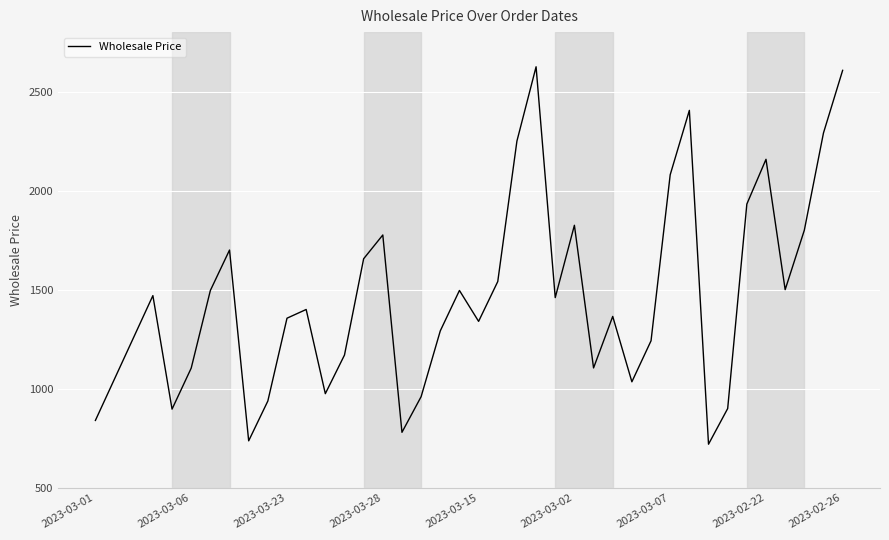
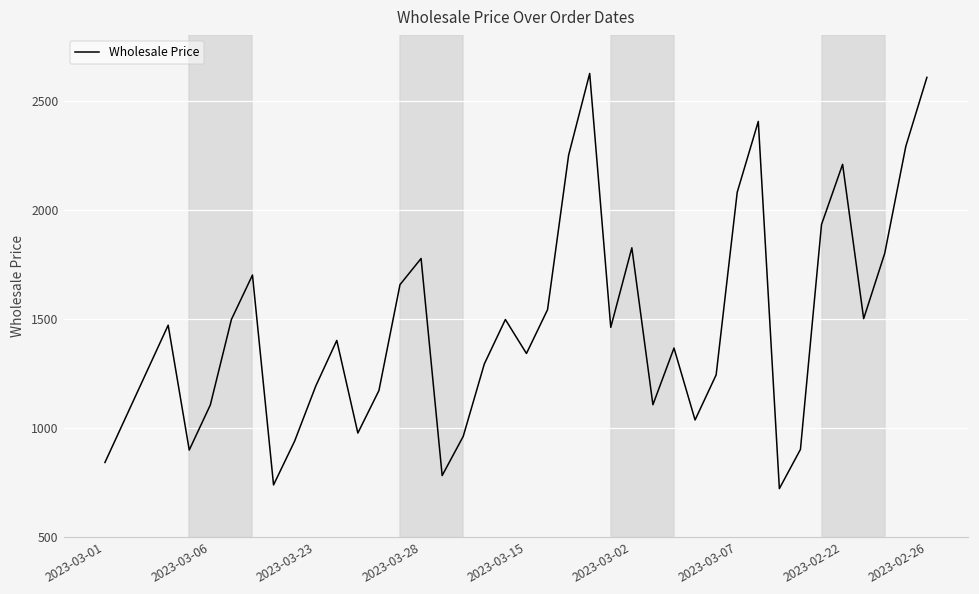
2023-03-23: 1360 -> 1190
2023-02-22: 2160 -> 2210
